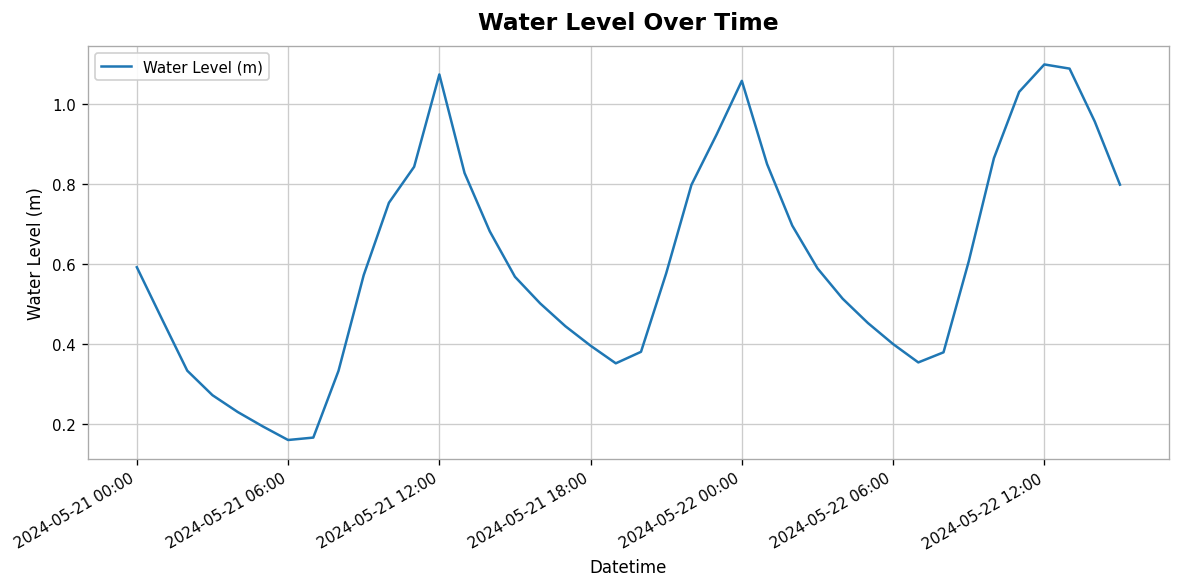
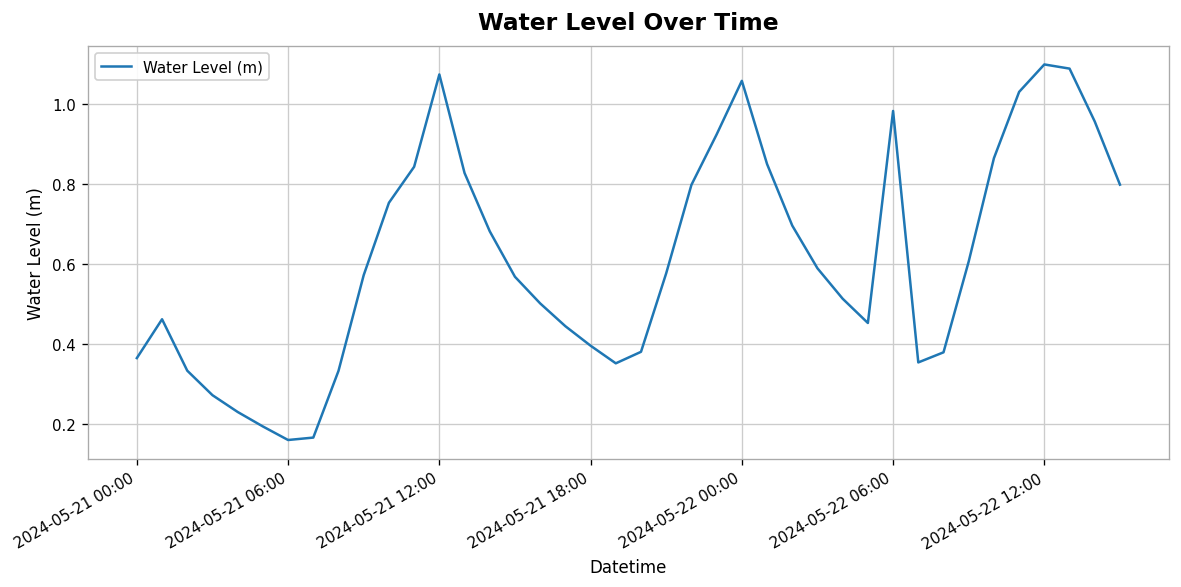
2024-05-21 00:00: 0.59 -> 0.37
2024-05-22 06:00: 0.40 -> 0.98
